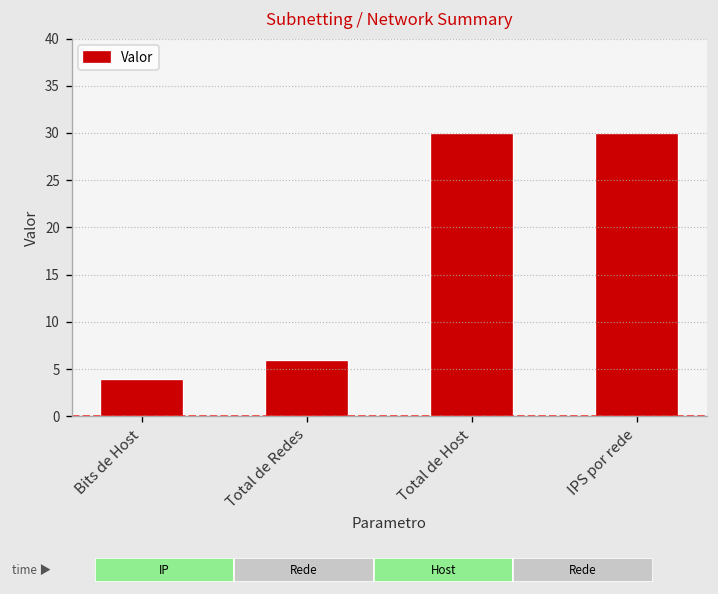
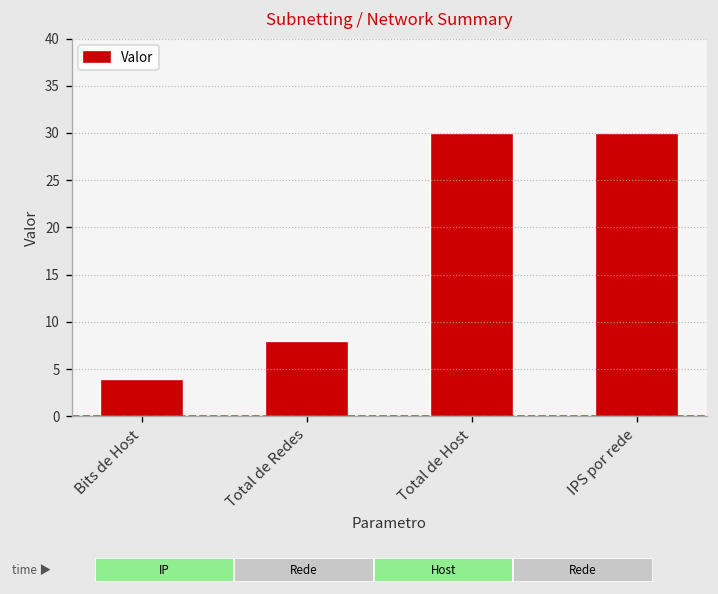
Total de Redes: 6 -> 8
